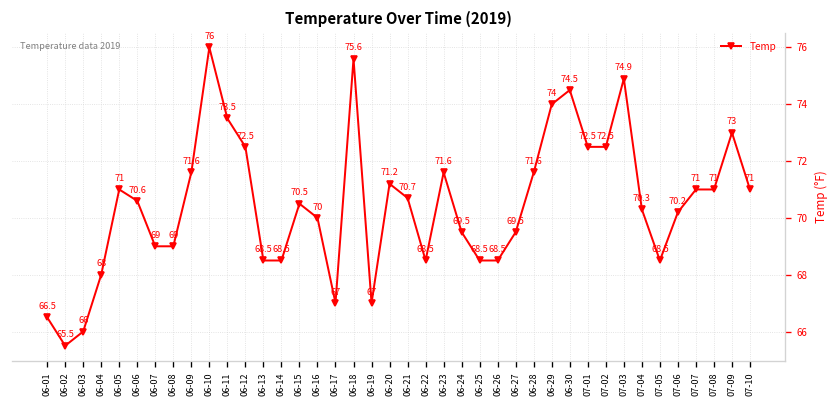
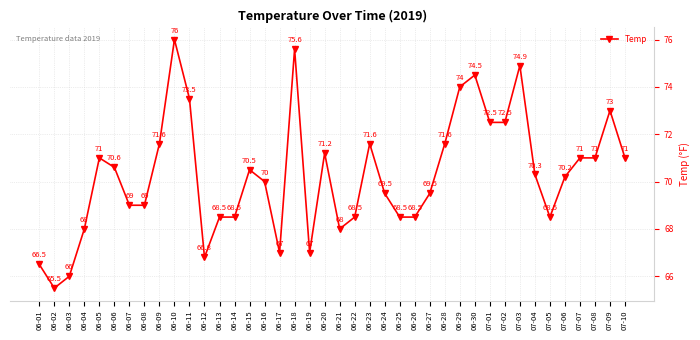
06-12: 72.5 -> 66.8
06-21: 70.7 -> 68
